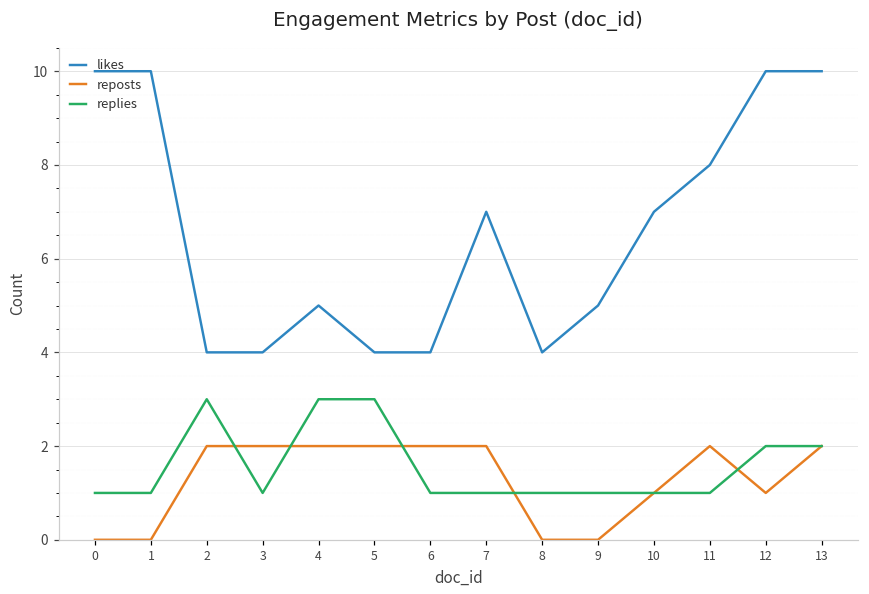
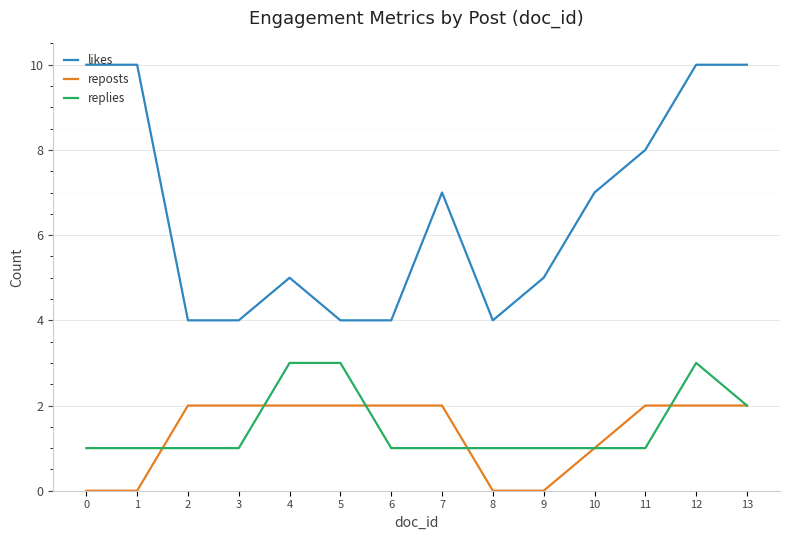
replies, 2: 3 -> 1
reposts, 12: 1 -> 2
replies, 12: 2 -> 3
